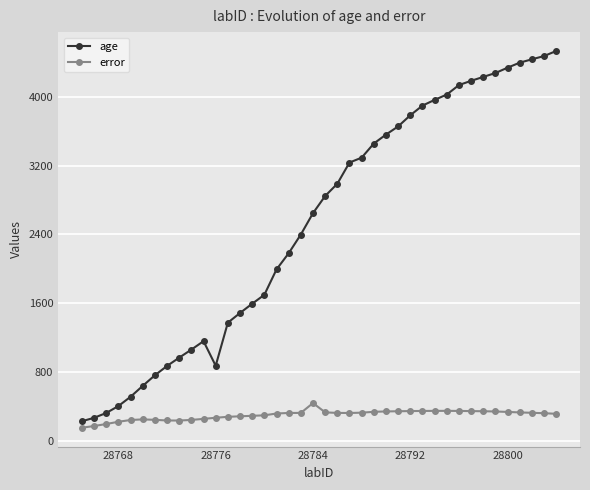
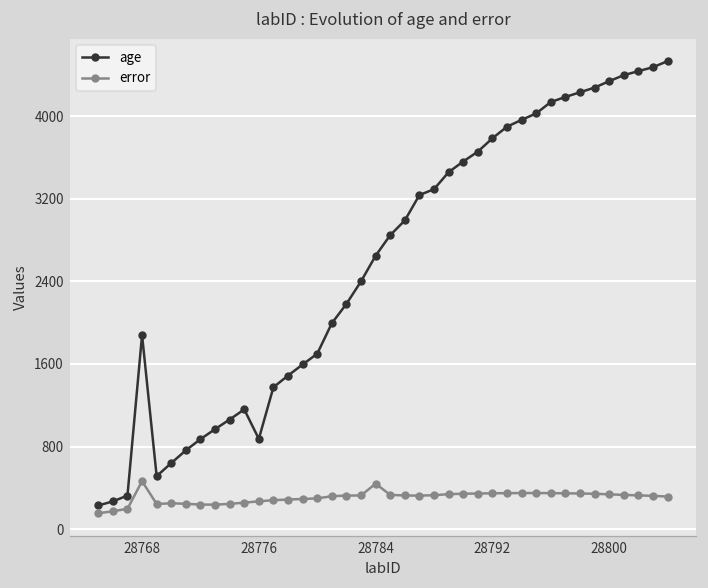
age, 28768: 400 -> 1900
error, 28768: 200 -> 500
